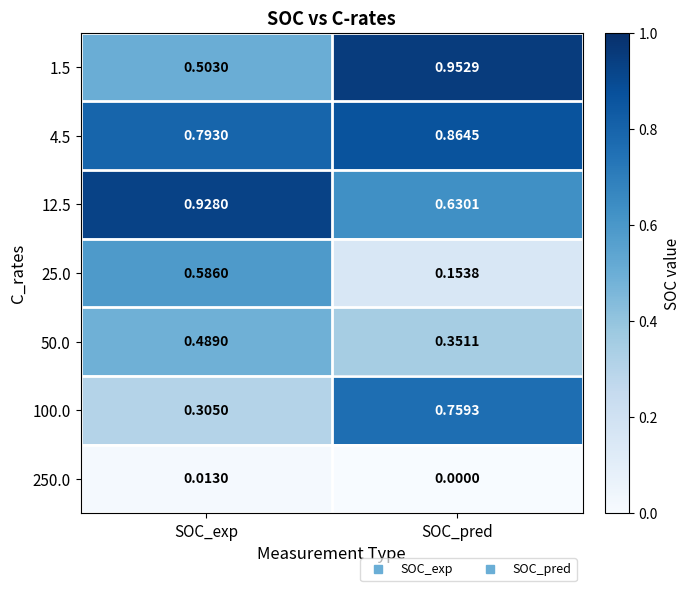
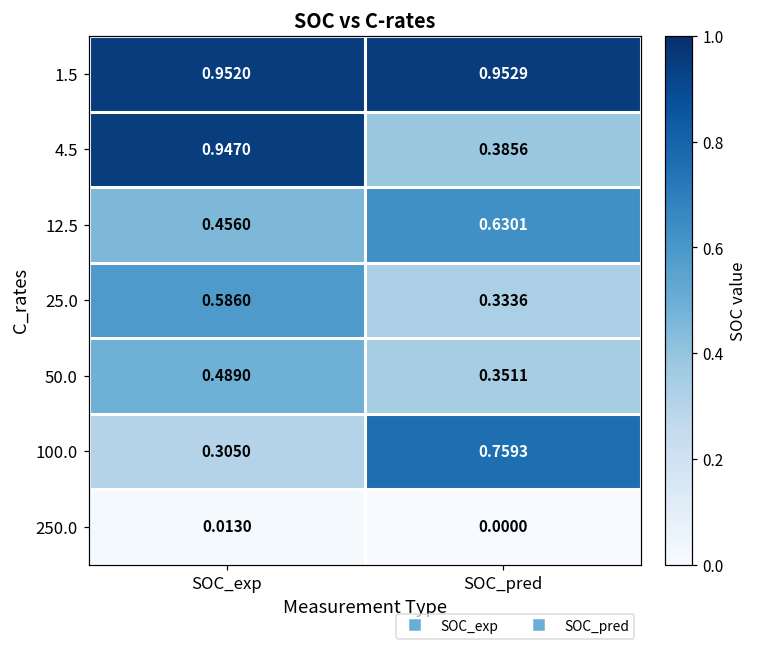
1.5, SOC_exp: 0.5030 -> 0.9520
4.5, SOC_exp: 0.7930 -> 0.9470
4.5, SOC_pred: 0.8645 -> 0.3856
12.5, SOC_exp: 0.9280 -> 0.4560
25.0, SOC_pred: 0.1538 -> 0.3336
